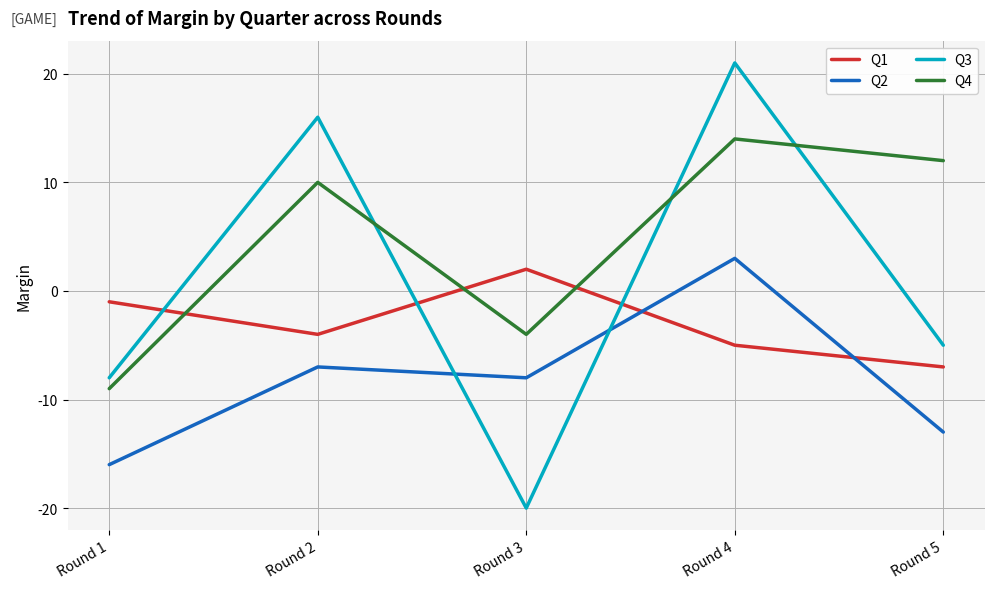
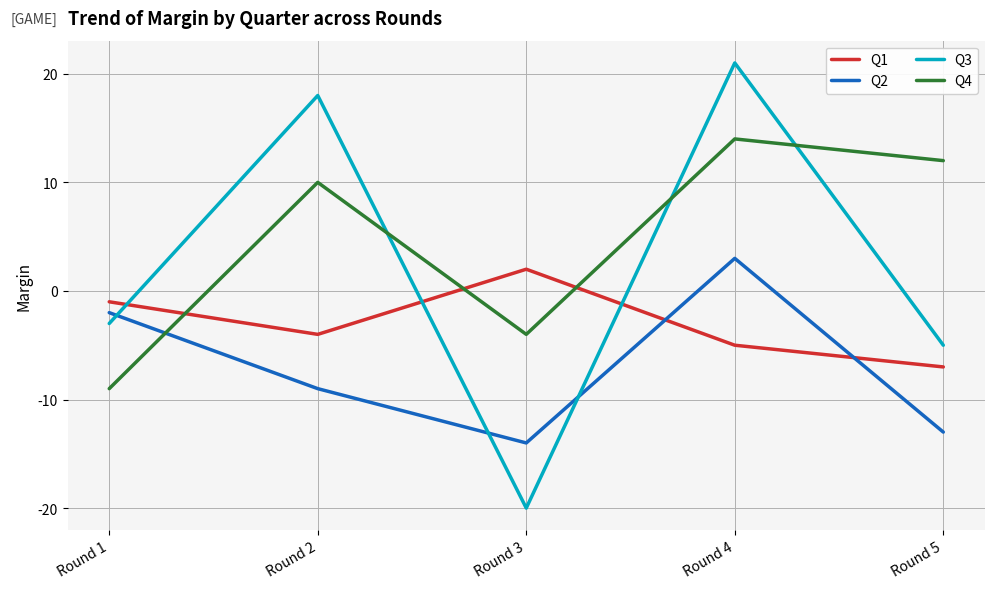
Q2, Round 1: -16 -> -2
Q3, Round 1: -8 -> -3
Q2, Round 2: -7 -> -9
Q3, Round 2: 16 -> 18
Q2, Round 3: -8 -> -14
